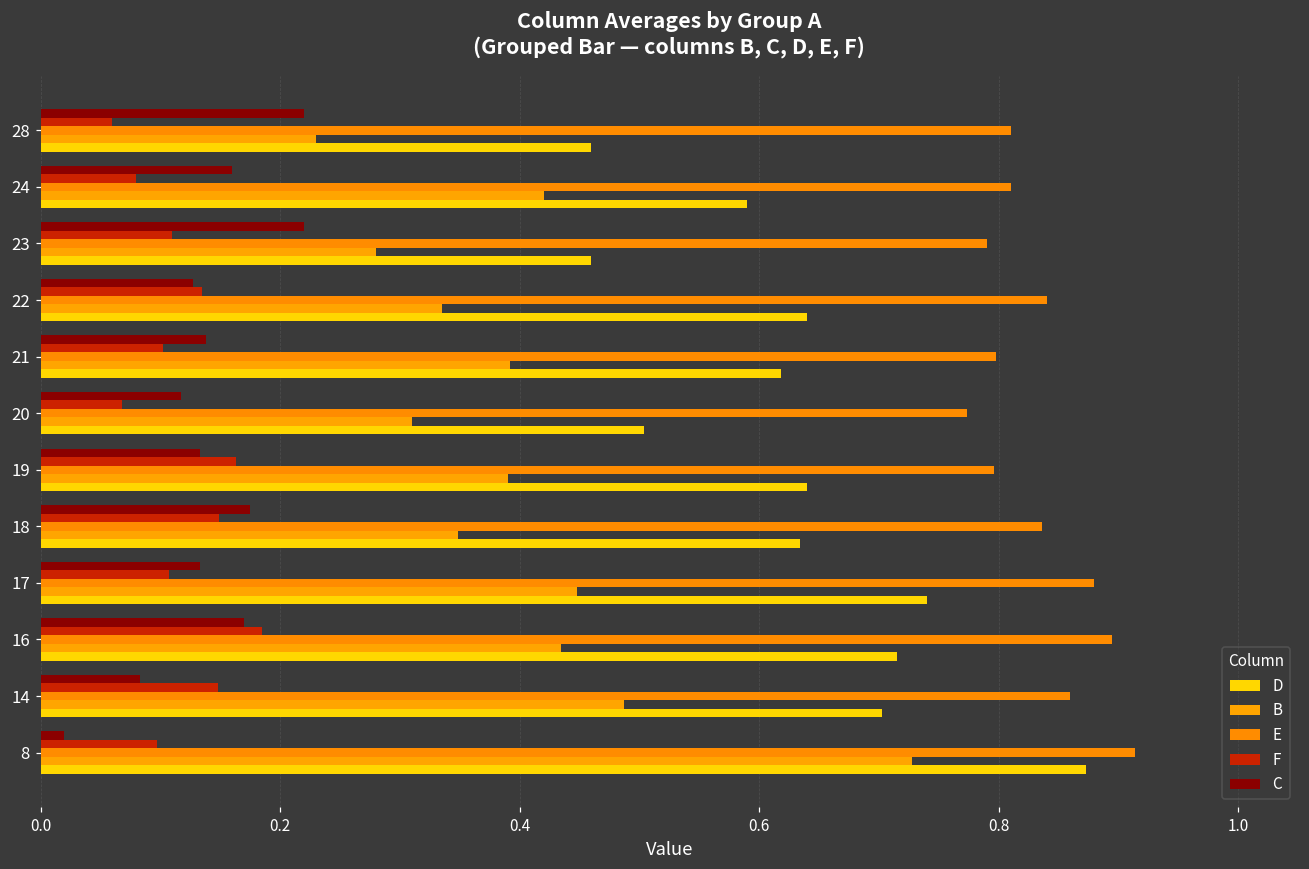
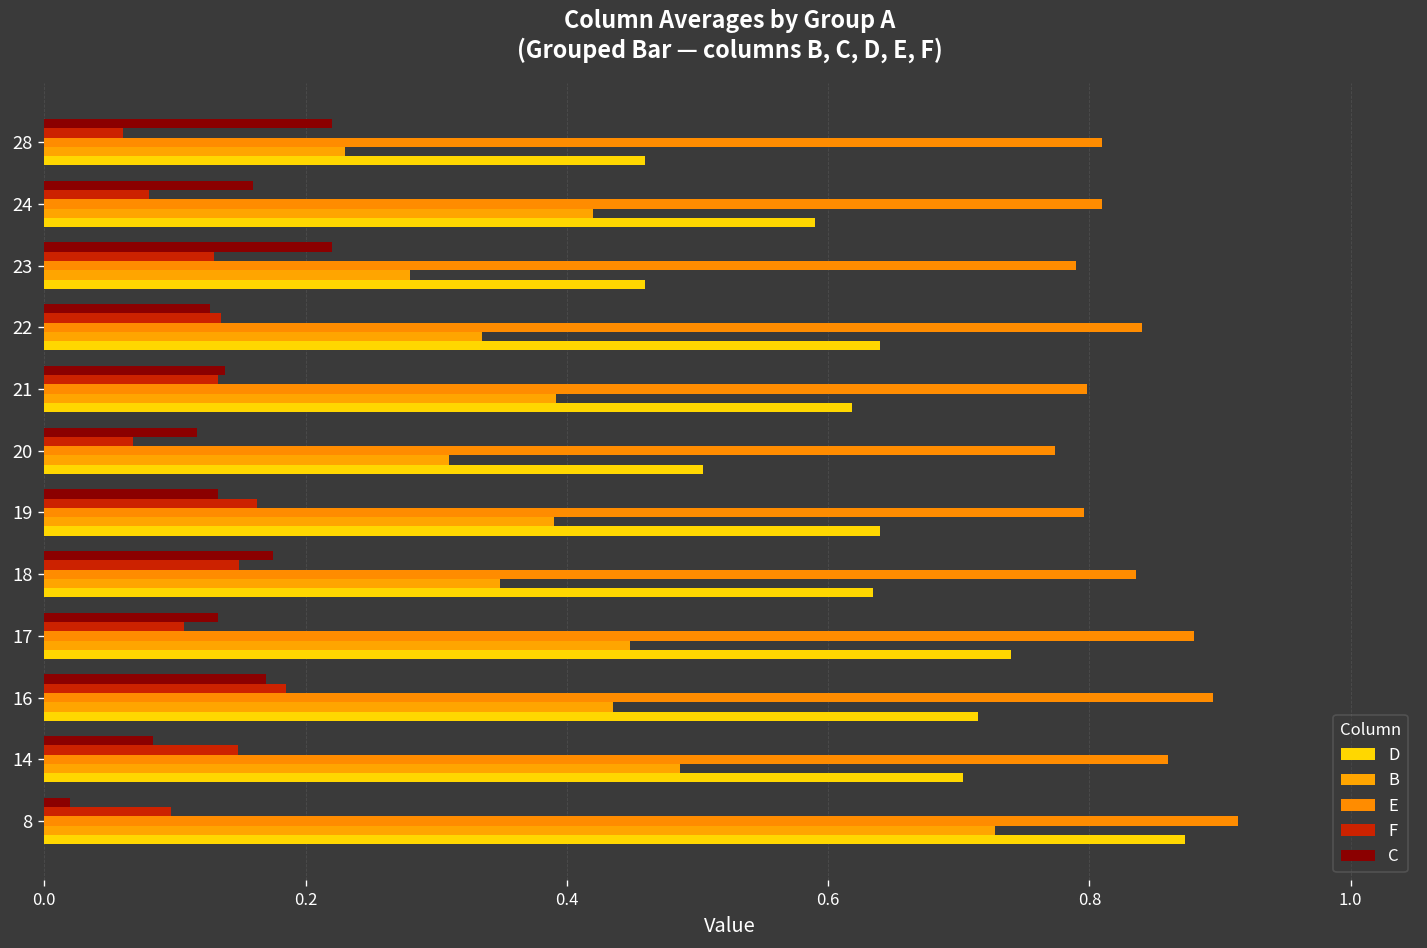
F, 23: 0.11 -> 0.13
F, 21: 0.102 -> 0.133
